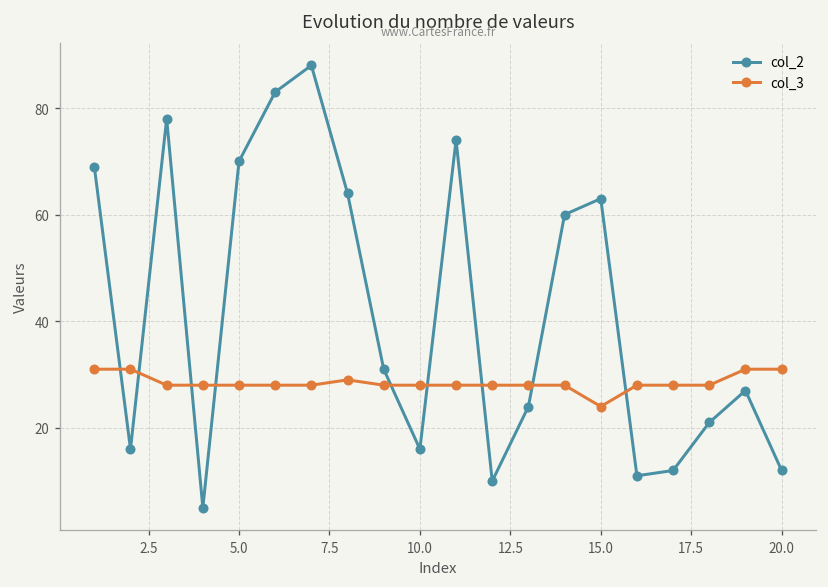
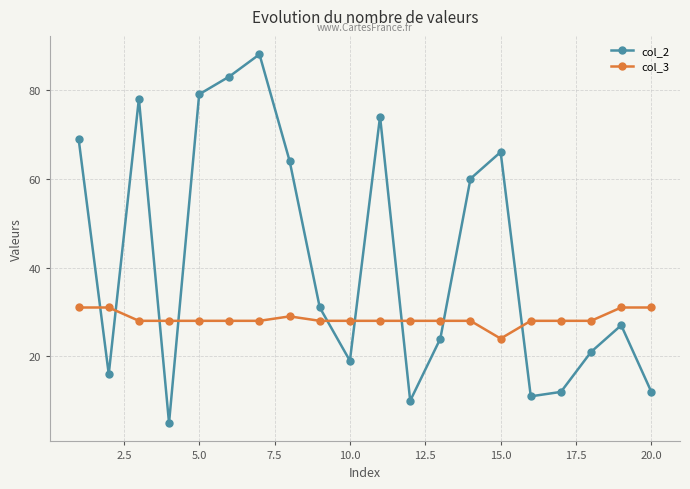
col_2, 5.0: 70 -> 79
col_2, 10.0: 16 -> 19
col_2, 15.0: 63 -> 66
